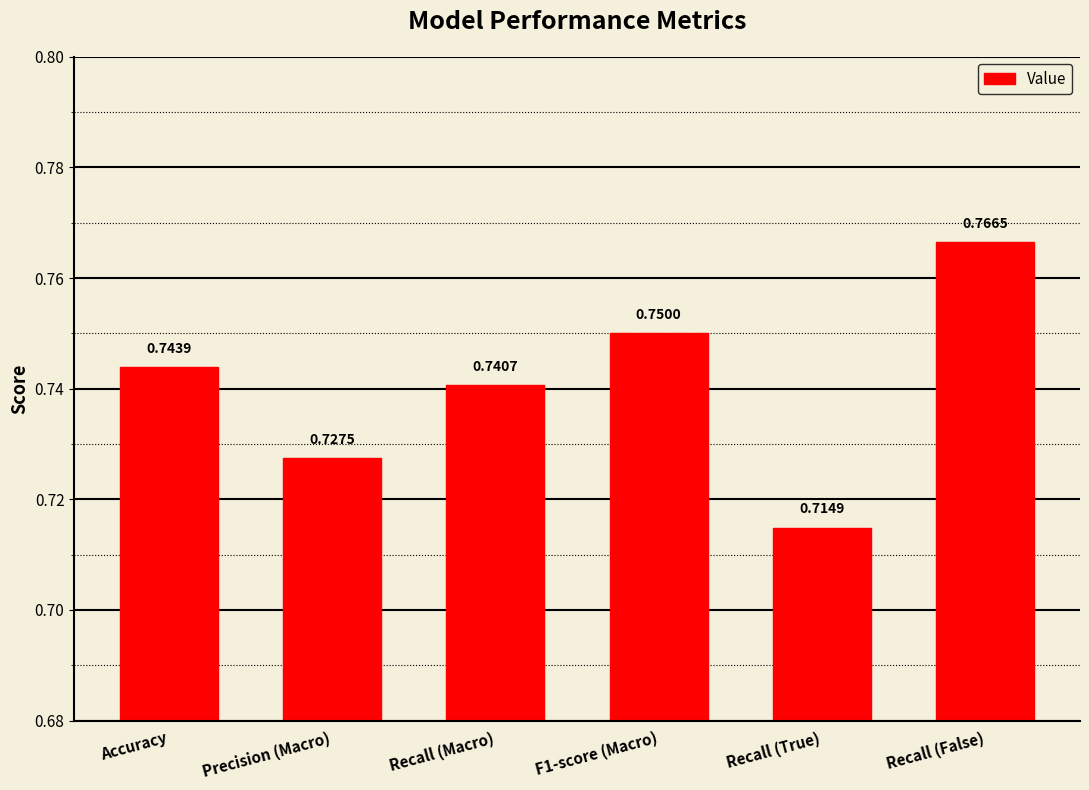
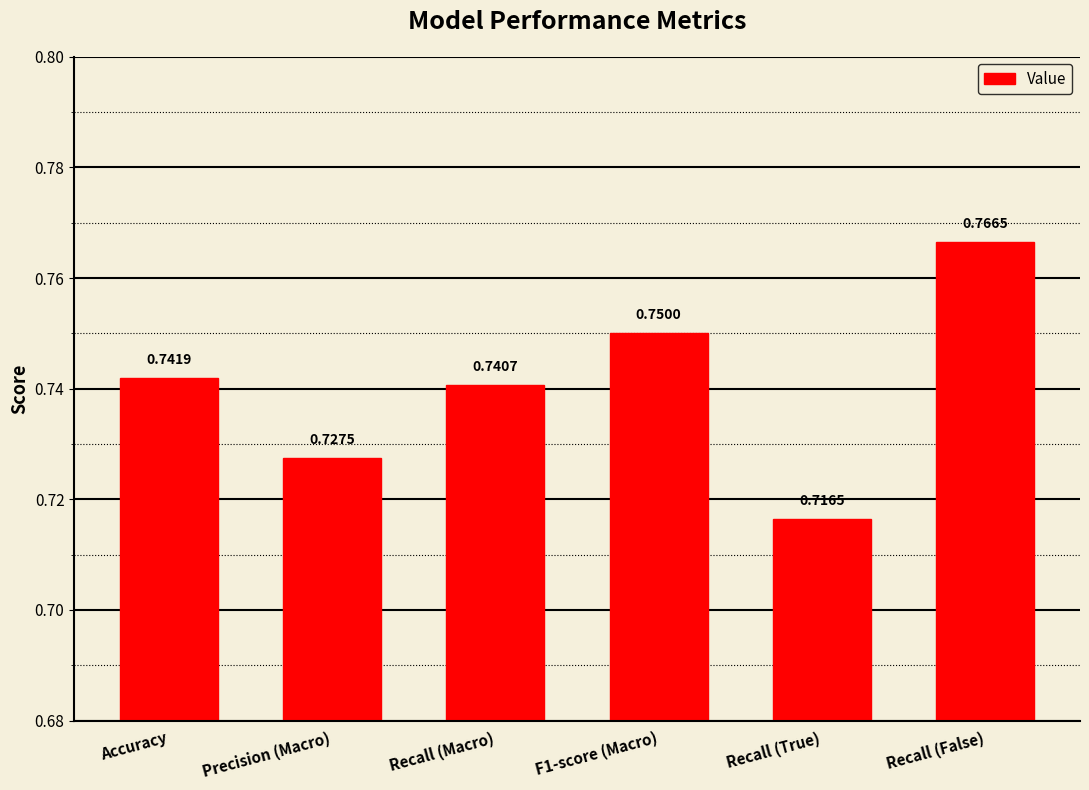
Accuracy: 0.7439 -> 0.7419
Recall (True): 0.7149 -> 0.7165
